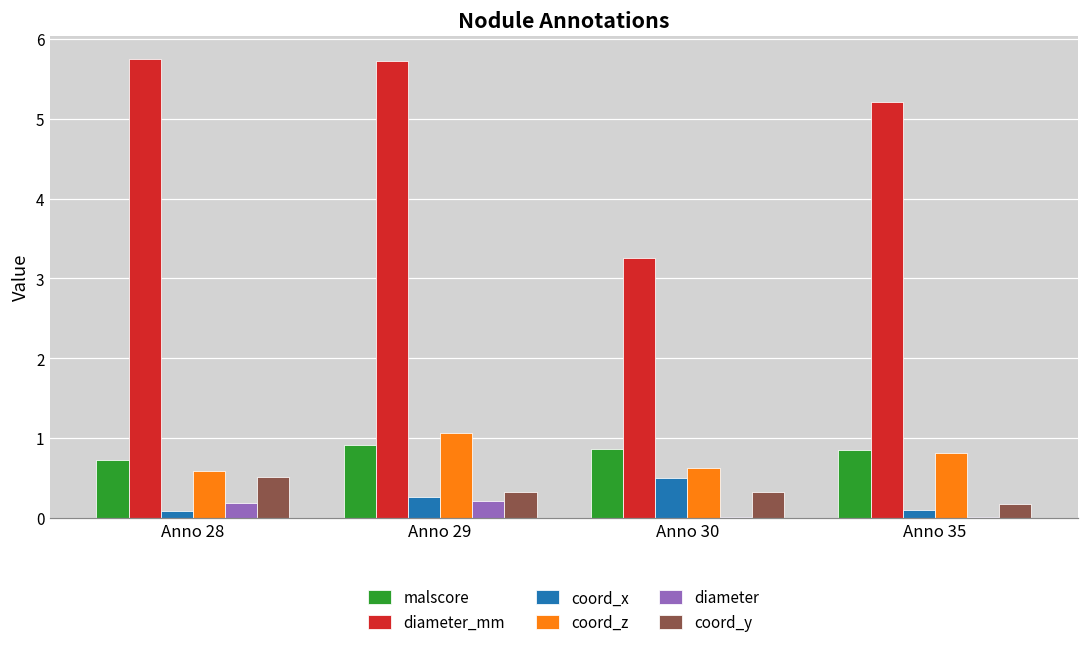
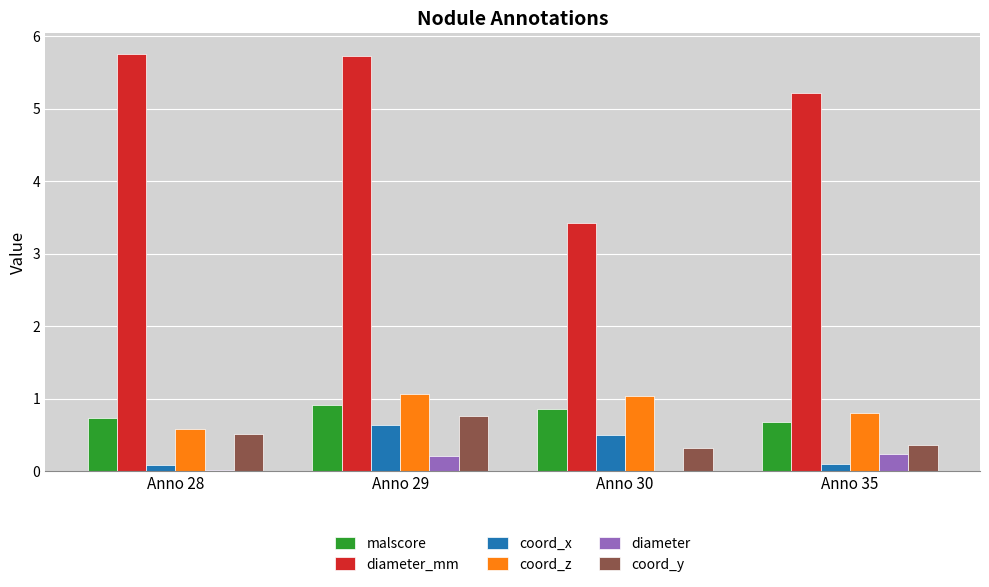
diameter, Anno 28: 0.2 -> 0.0
coord_x, Anno 29: 0.3 -> 0.6
coord_y, Anno 29: 0.3 -> 0.8
diameter_mm, Anno 30: 3.3 -> 3.4
coord_z, Anno 30: 0.6 -> 1.0
malscore, Anno 35: 0.9 -> 0.7
diameter, Anno 35: 0.0 -> 0.2
coord_y, Anno 35: 0.2 -> 0.4
